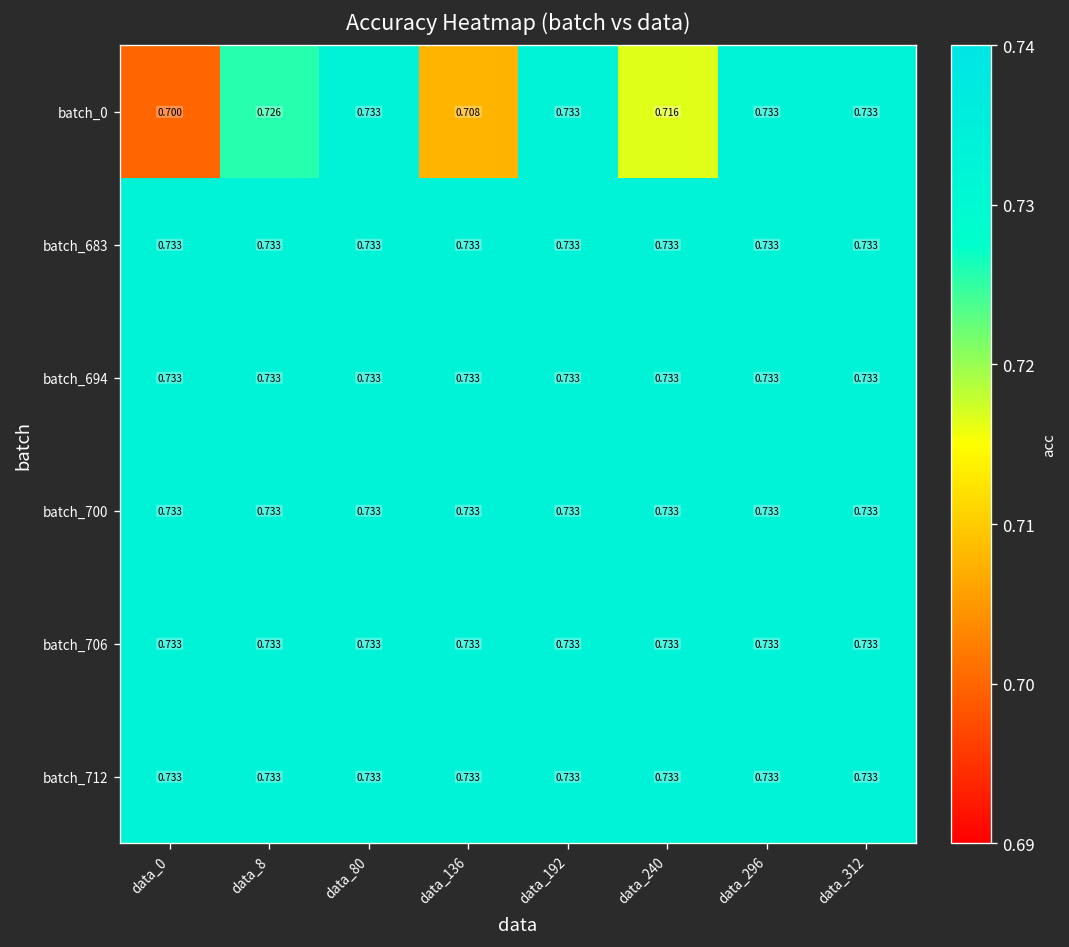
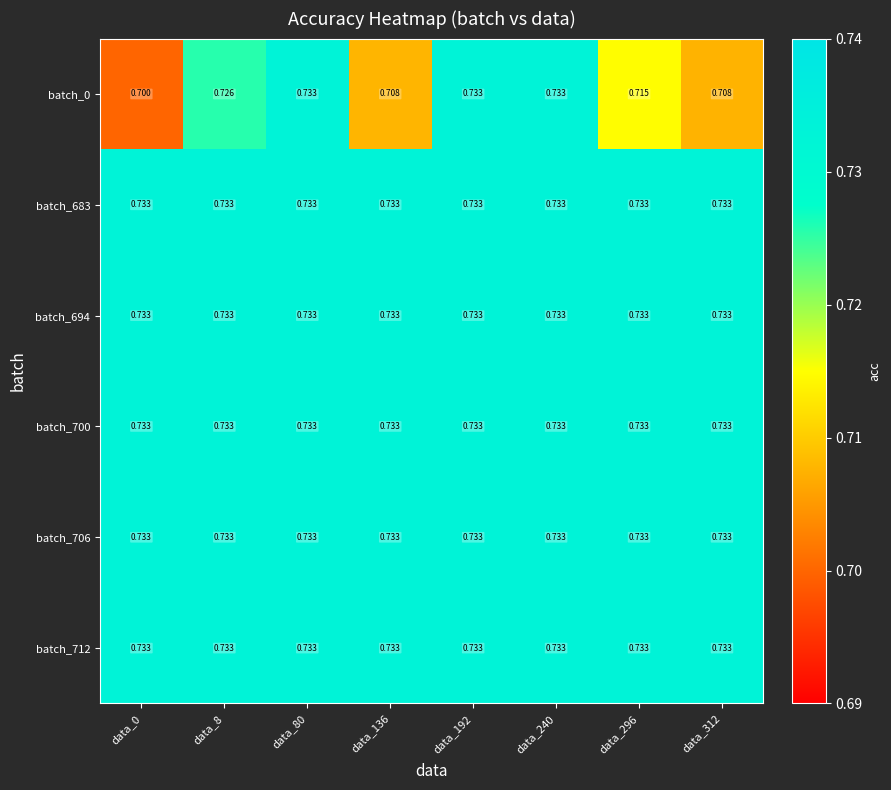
batch_0, data_240: 0.716 -> 0.733
batch_0, data_296: 0.733 -> 0.715
batch_0, data_312: 0.733 -> 0.708
